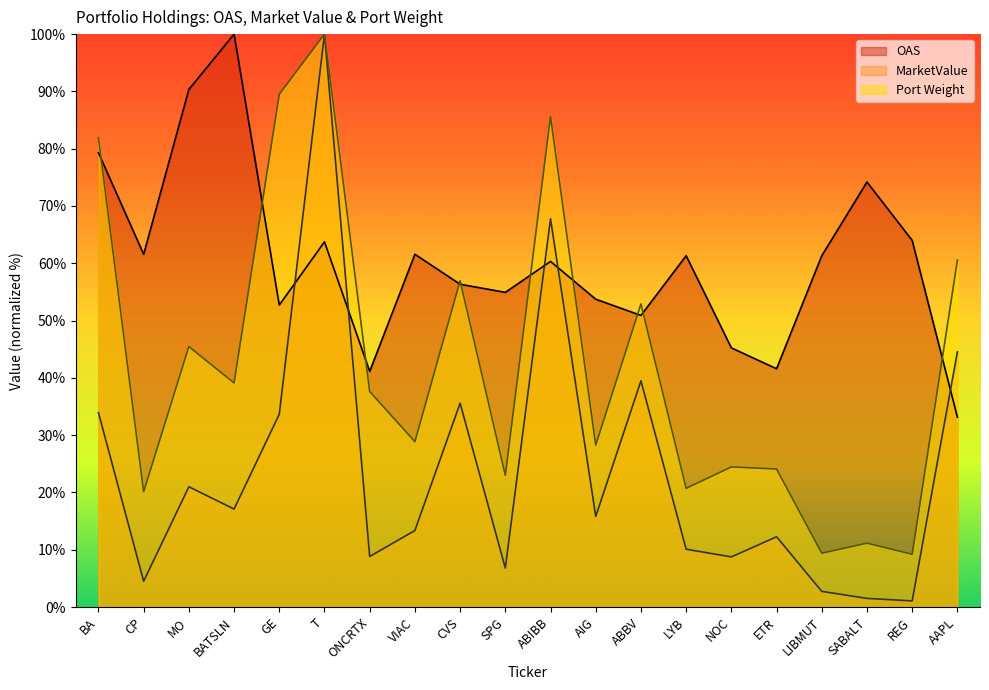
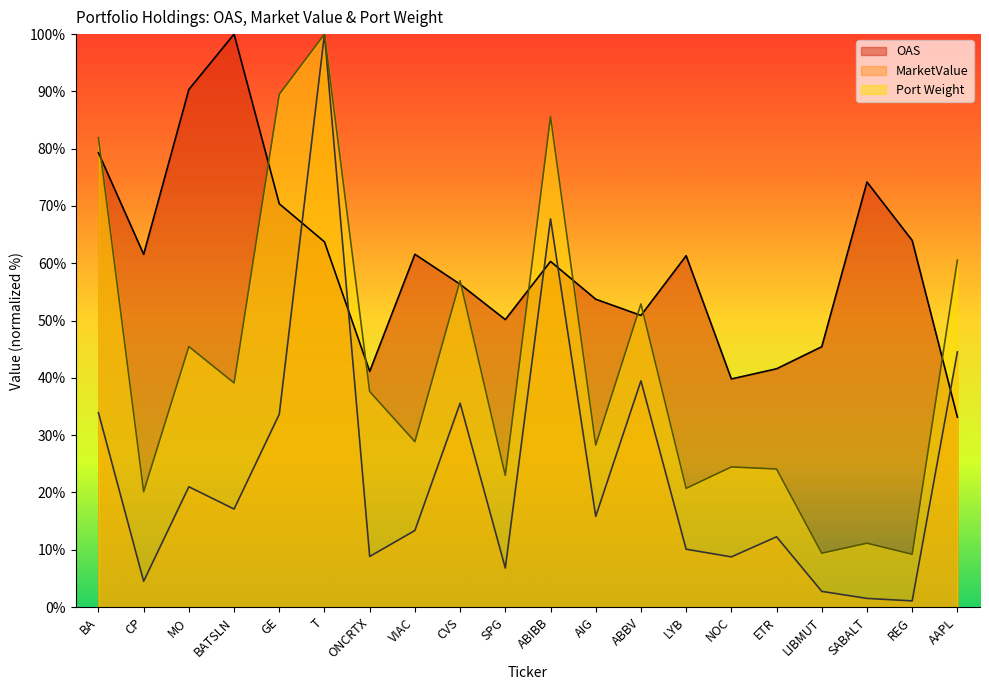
OAS, GE: 53% -> 70%
OAS, SPG: 55% -> 50%
OAS, NOC: 45% -> 40%
OAS, LIBMUT: 61% -> 45%
